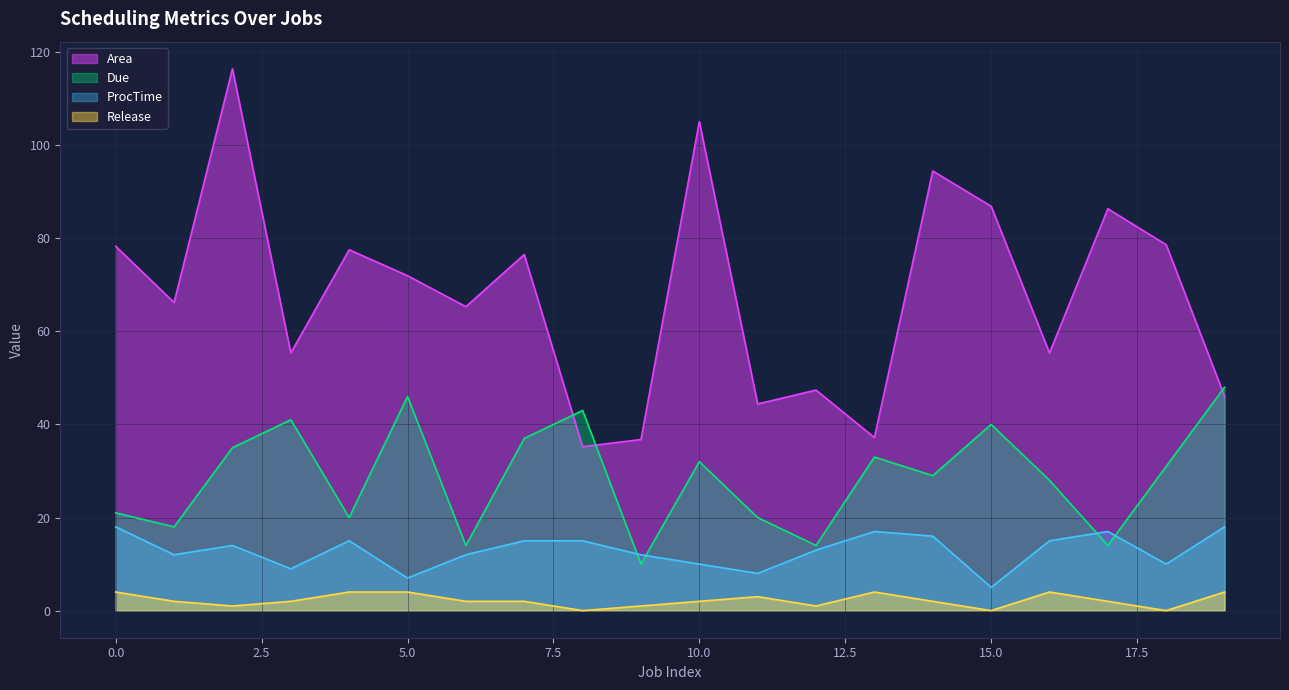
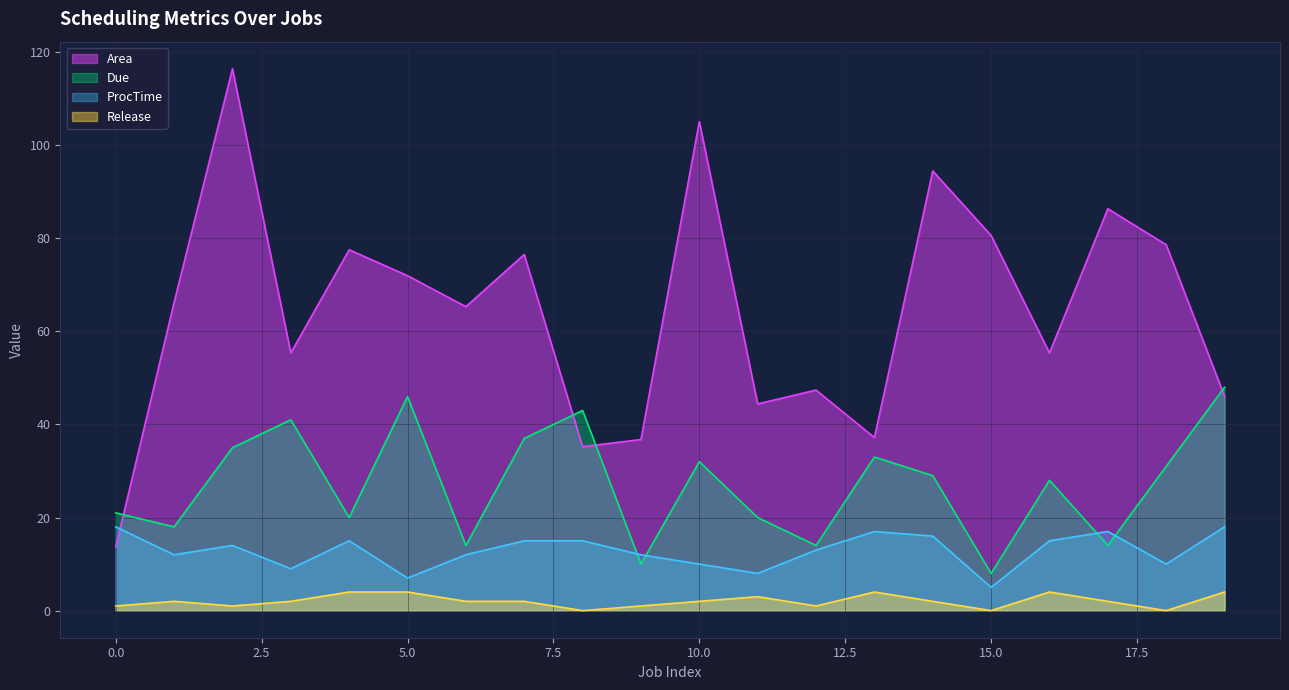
Area, 0.0: 78 -> 14
Release, 0.0: 4 -> 1
Area, 15.0: 87 -> 81
Due, 15.0: 40 -> 8
